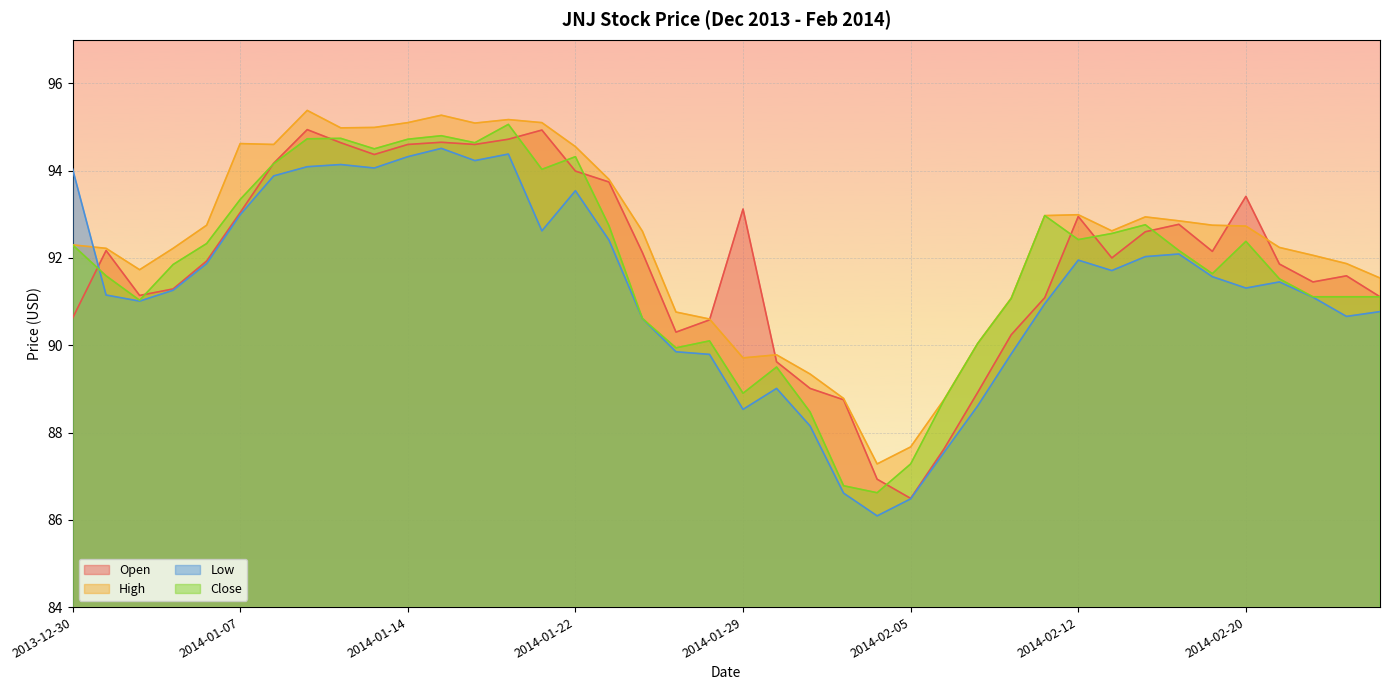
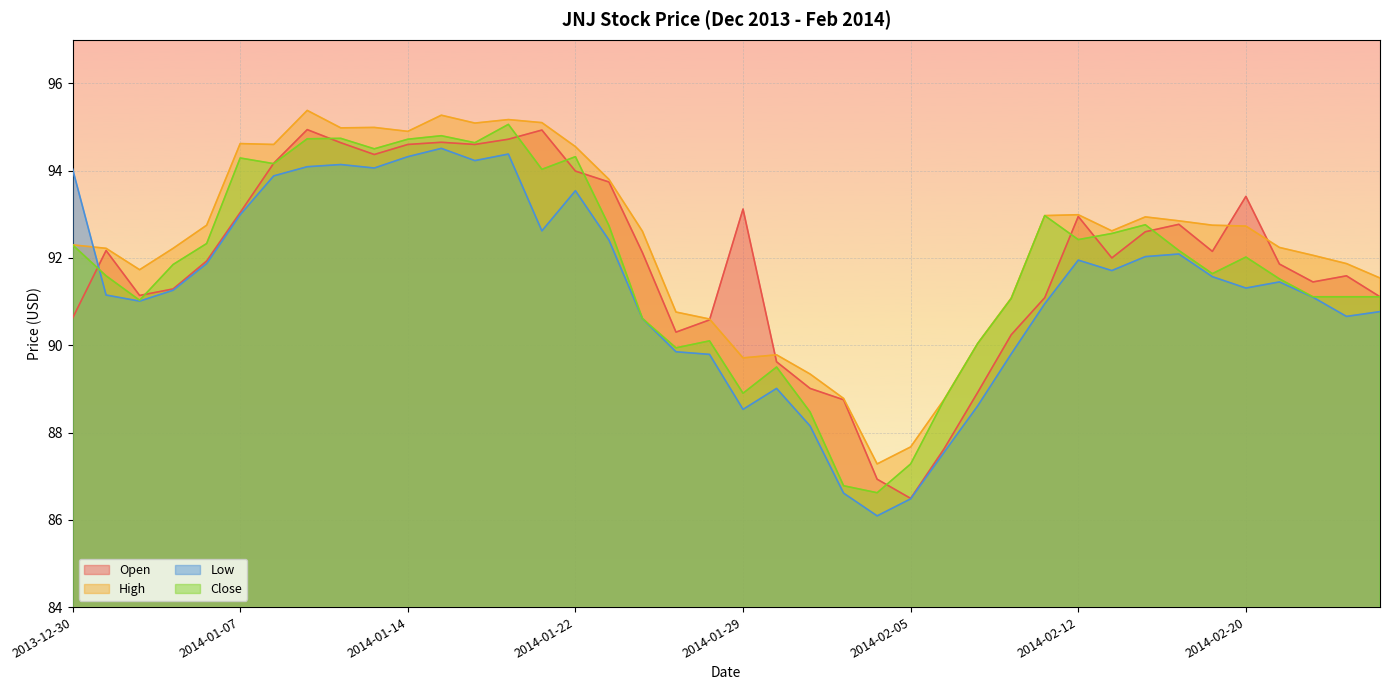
Close, 2014-01-07: 93.3 -> 94.3
High, 2014-01-14: 95.1 -> 94.9
Close, 2014-02-20: 92.4 -> 92.0
